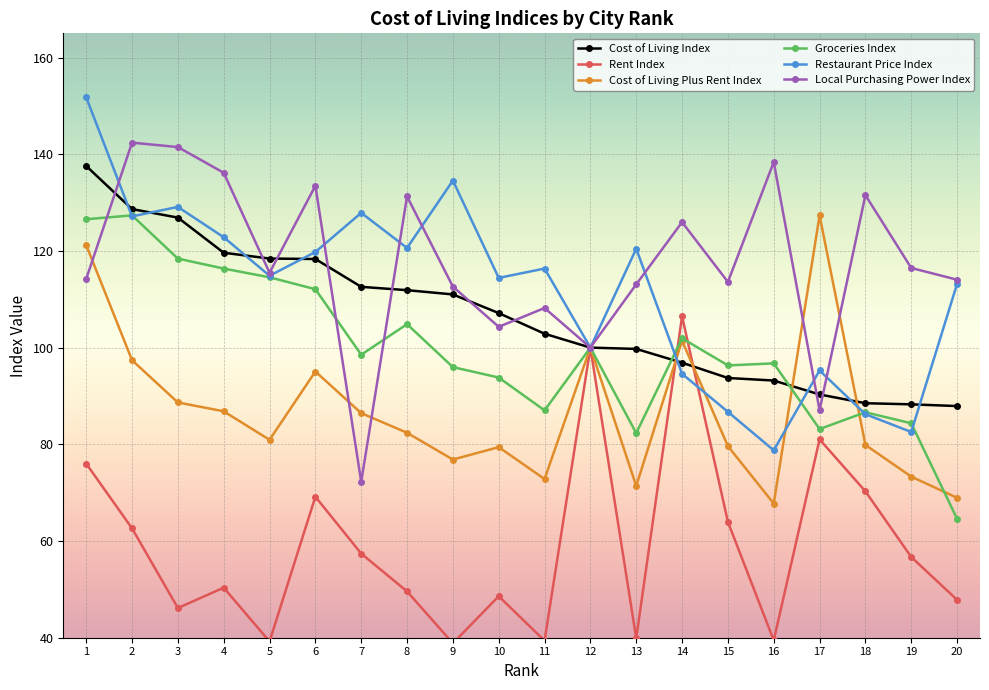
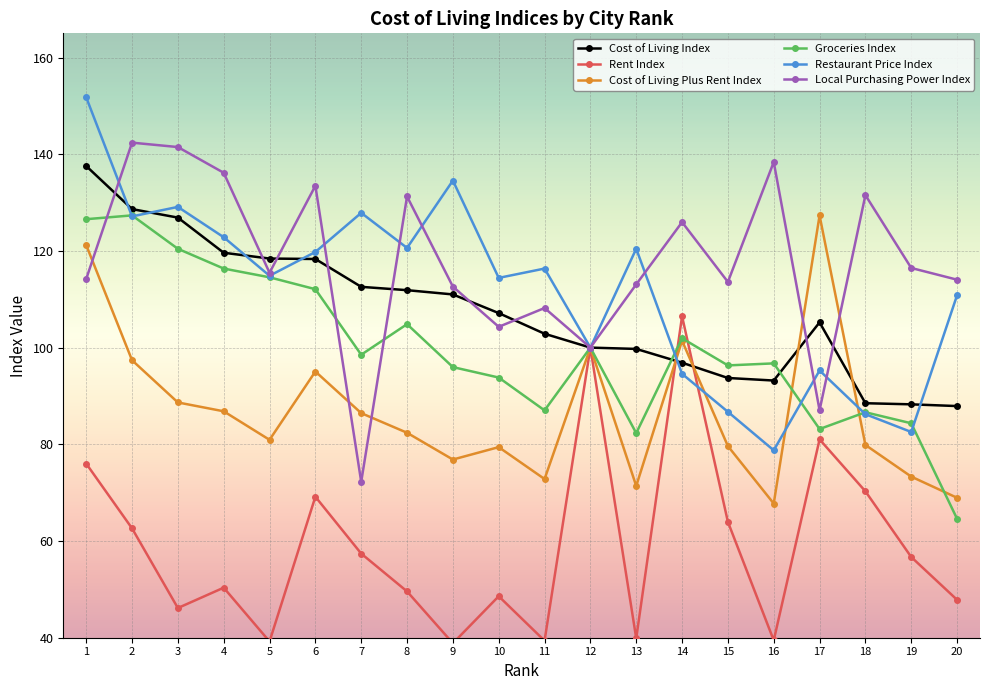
Groceries Index, 3: 118 -> 120
Cost of Living Index, 17: 90 -> 105
Restaurant Price Index, 20: 113 -> 111
